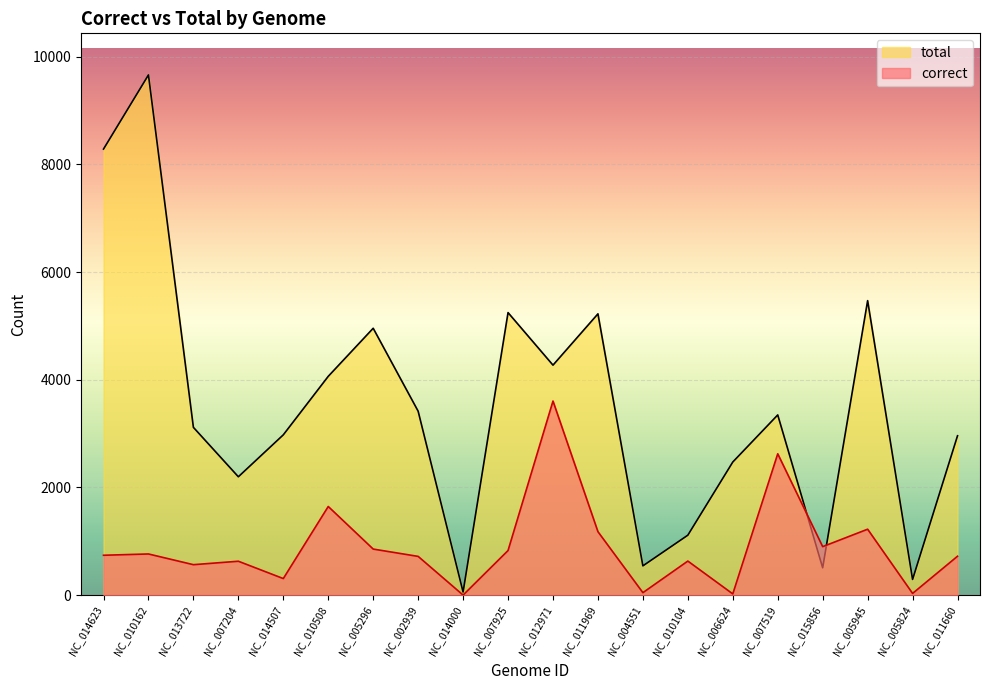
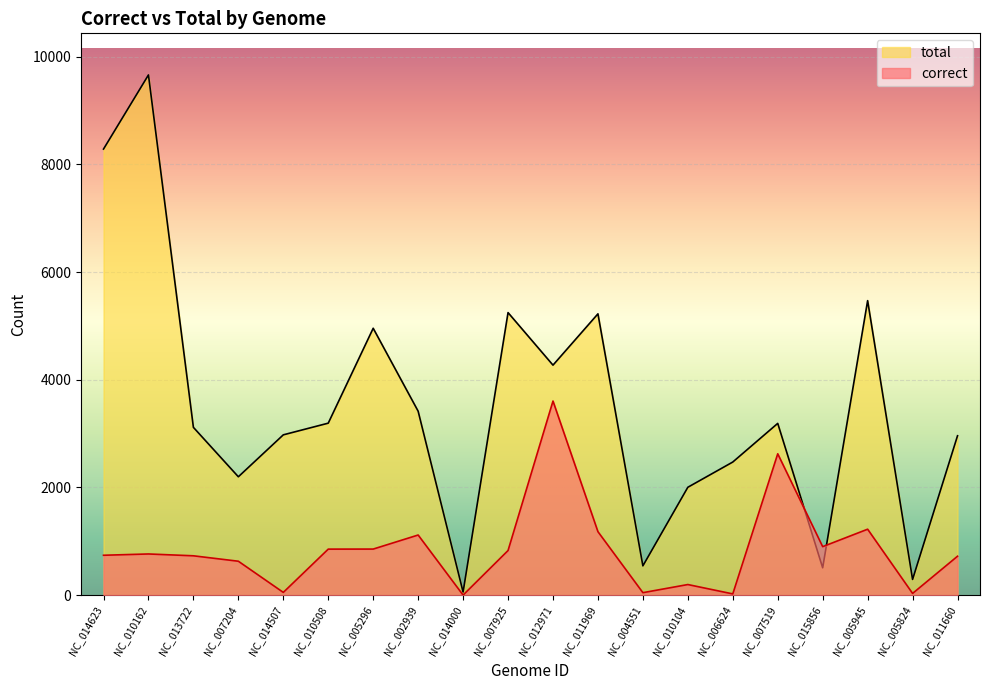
correct, NC_013722: 600 -> 700
correct, NC_014507: 300 -> 100
total, NC_010508: 4100 -> 3200
correct, NC_010508: 1600 -> 900
correct, NC_002939: 700 -> 1100
total, NC_010104: 1100 -> 2000
correct, NC_010104: 600 -> 200
total, NC_007519: 3300 -> 3200
